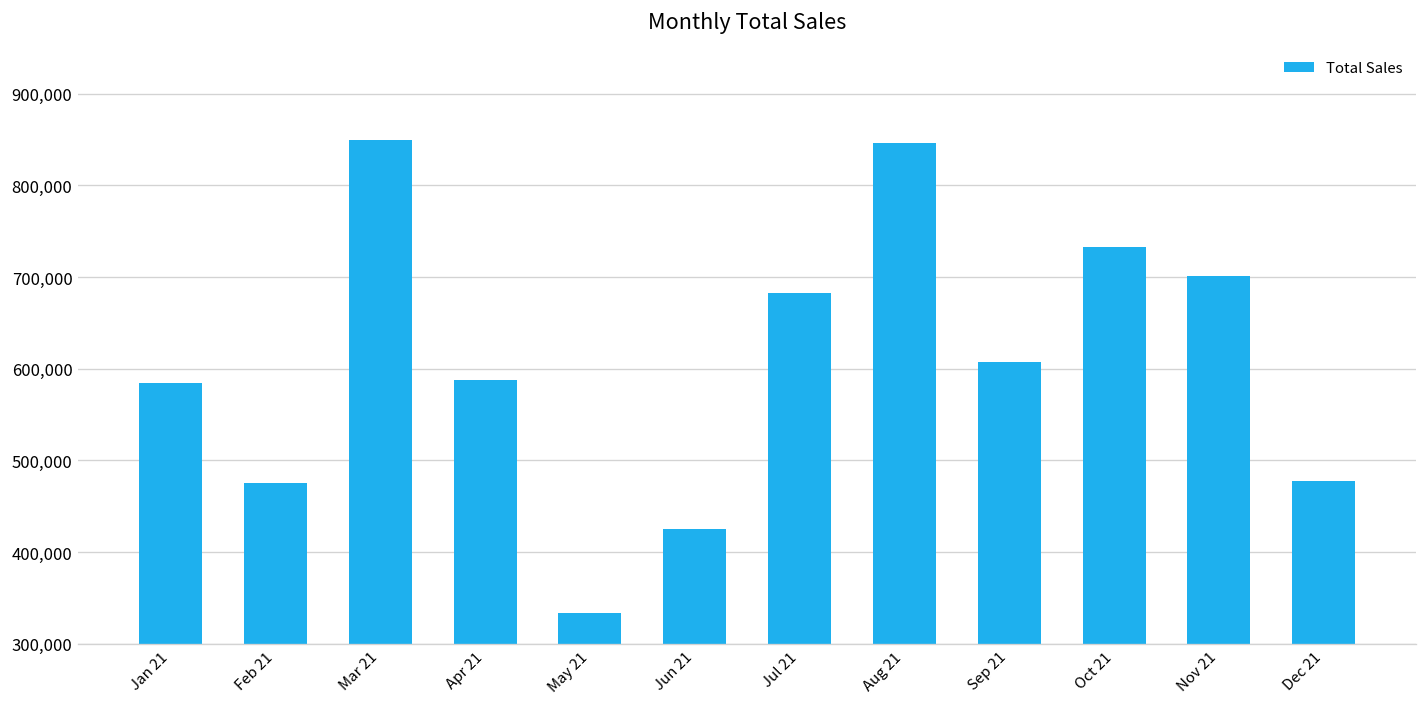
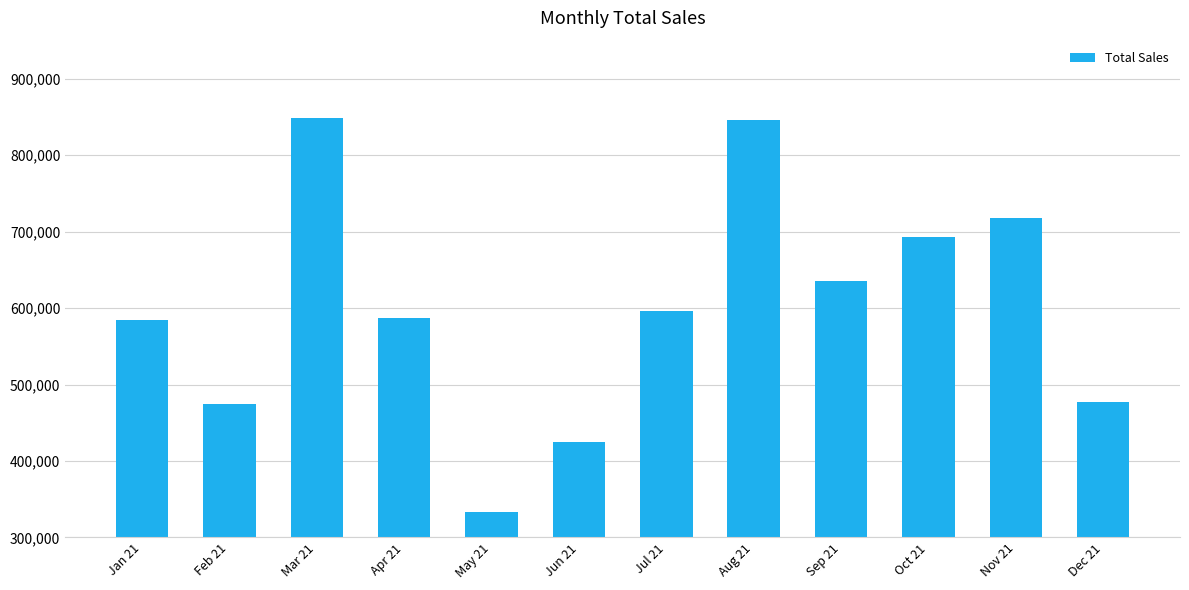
Jul 21: 680,000 -> 600,000
Sep 21: 610,000 -> 640,000
Oct 21: 730,000 -> 690,000
Nov 21: 700,000 -> 720,000
